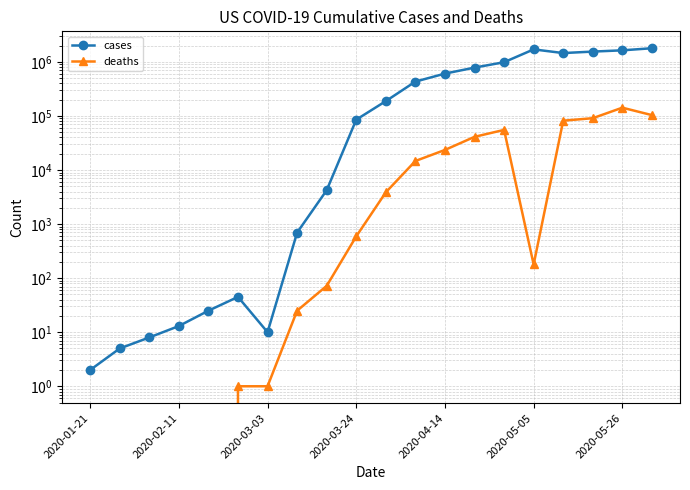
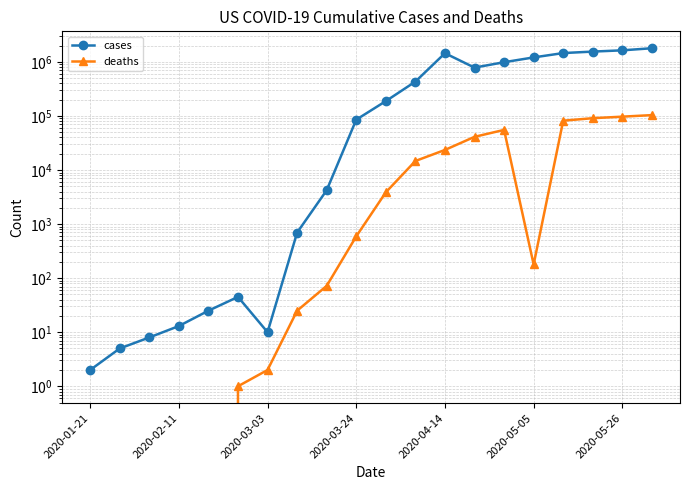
deaths, 2020-03-03: 1 -> 2
cases, 2020-04-14: 600000 -> 1400000
cases, 2020-05-05: 1700000 -> 1200000
deaths, 2020-05-26: 140000 -> 100000
